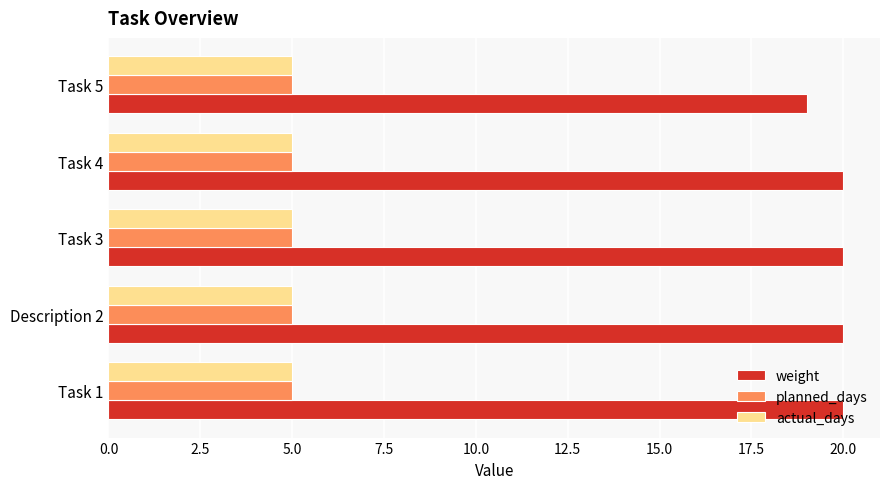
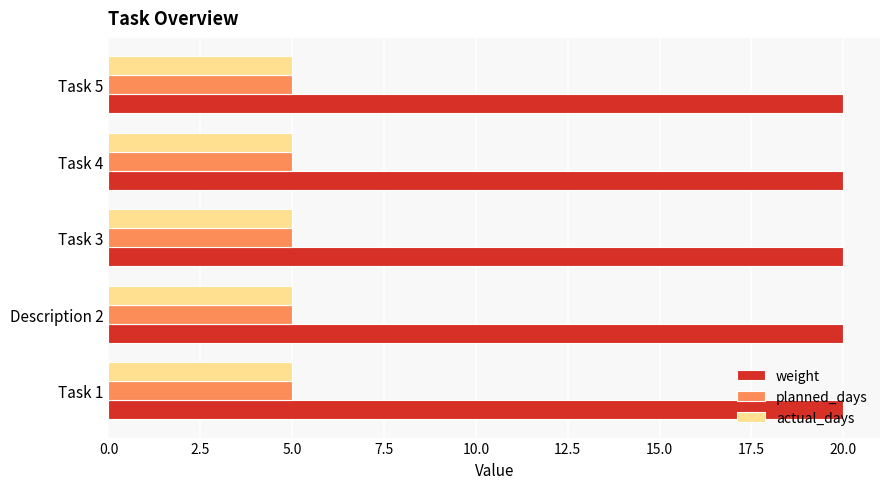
weight, Task 5: 19 -> 20
